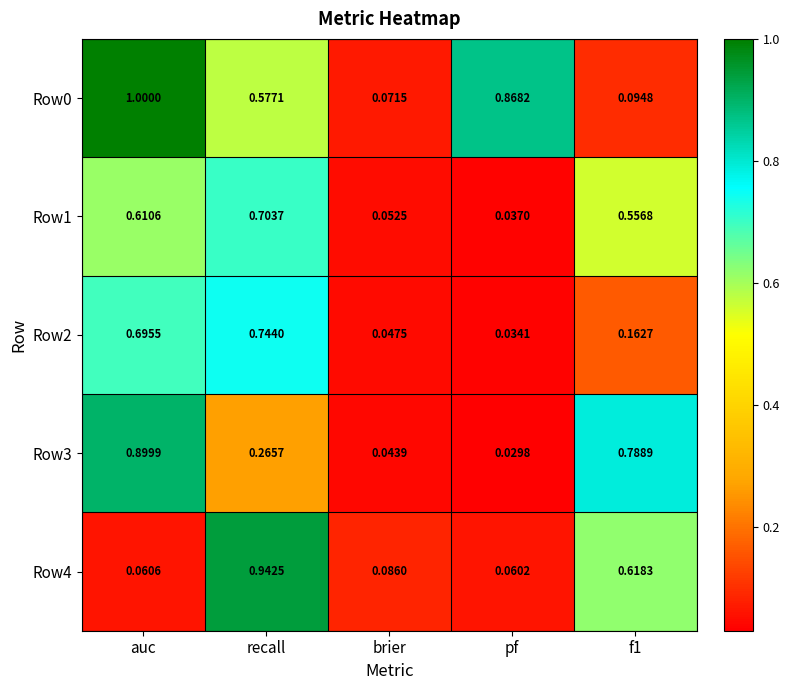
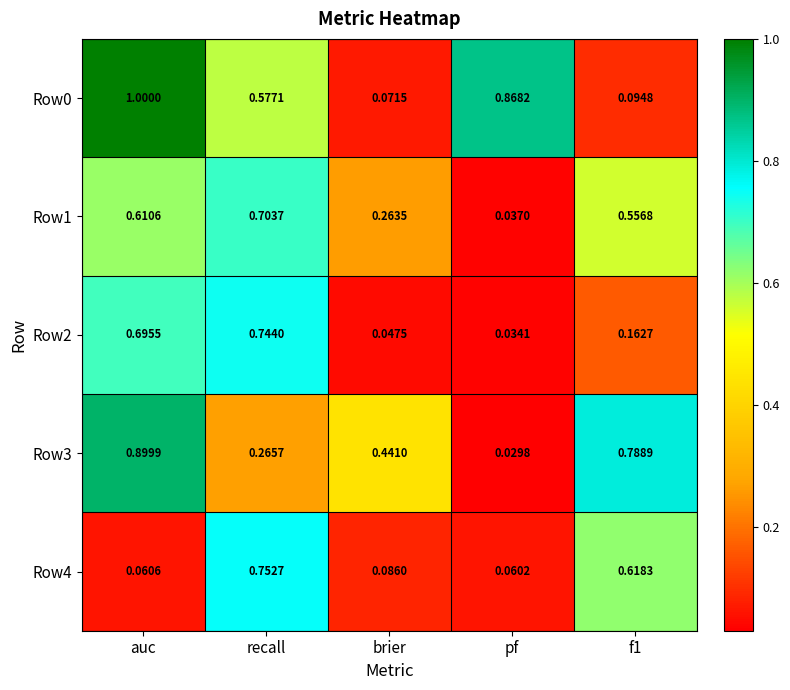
Row1, brier: 0.0525 -> 0.2635
Row3, brier: 0.0439 -> 0.4410
Row4, recall: 0.9425 -> 0.7527
